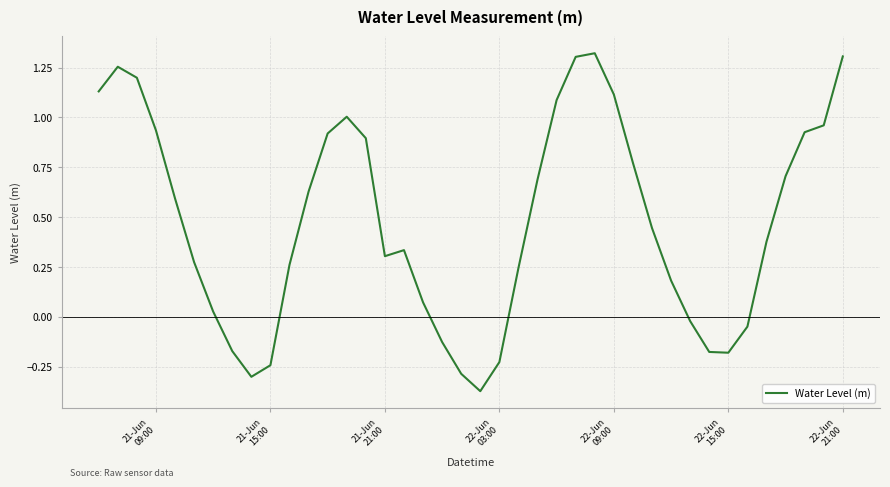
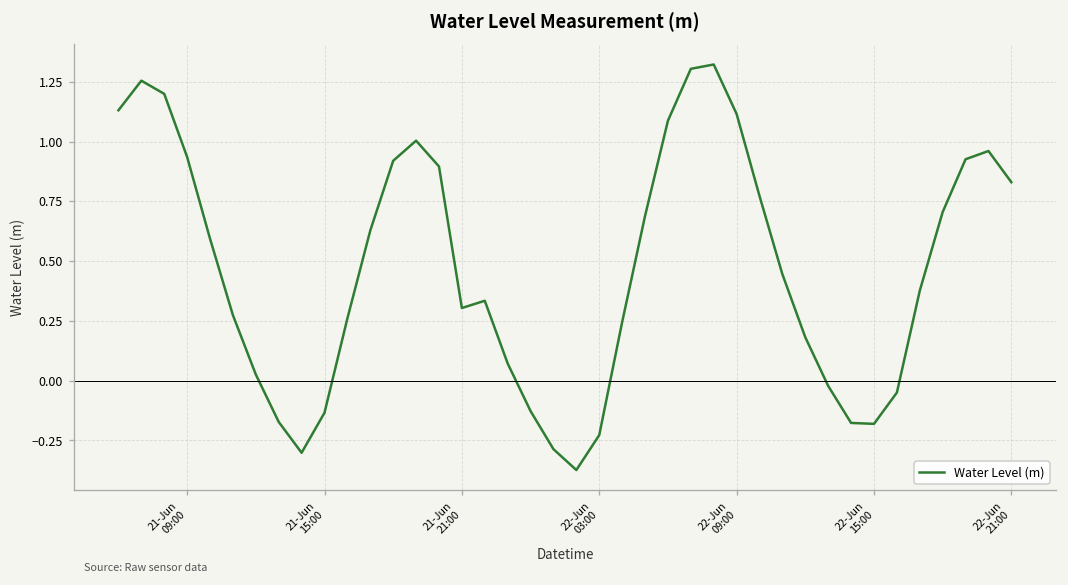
21-Jun 15:00: -0.24 -> -0.13
22-Jun 21:00: 1.31 -> 0.83
